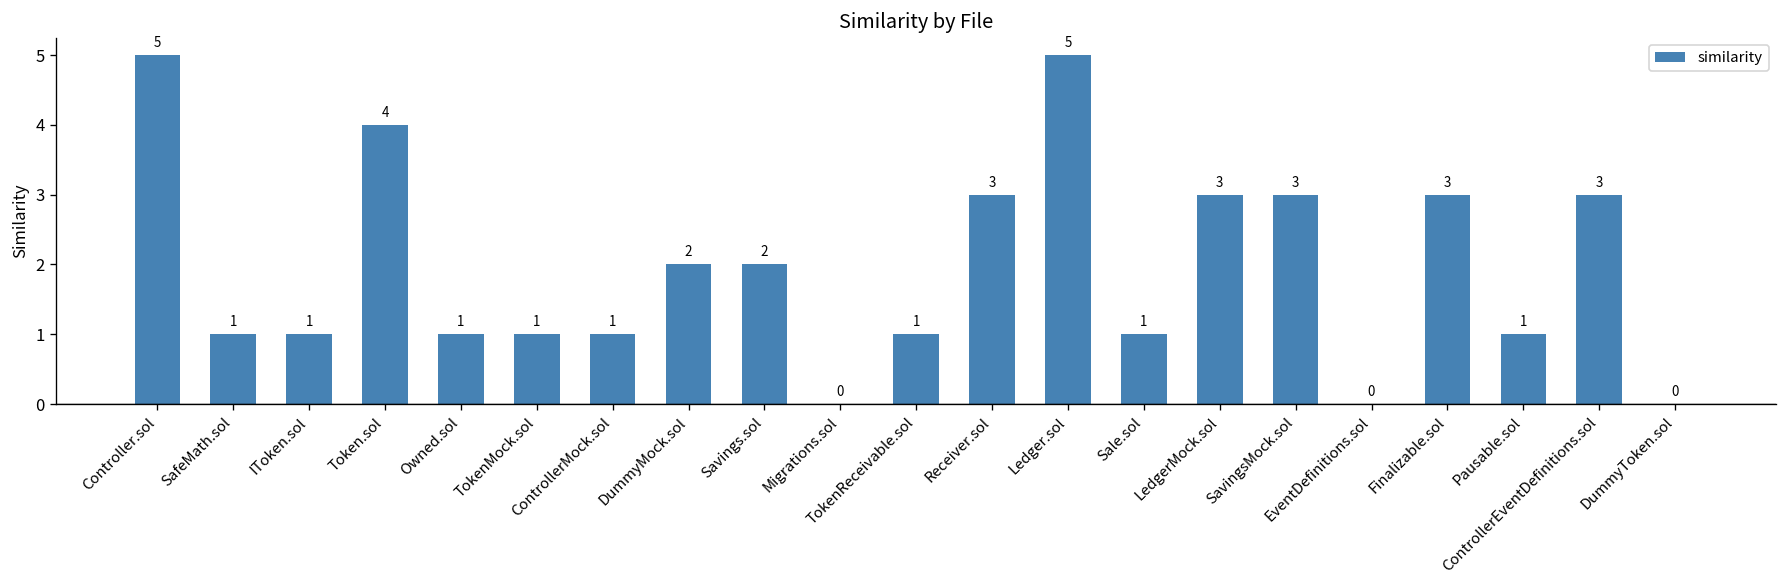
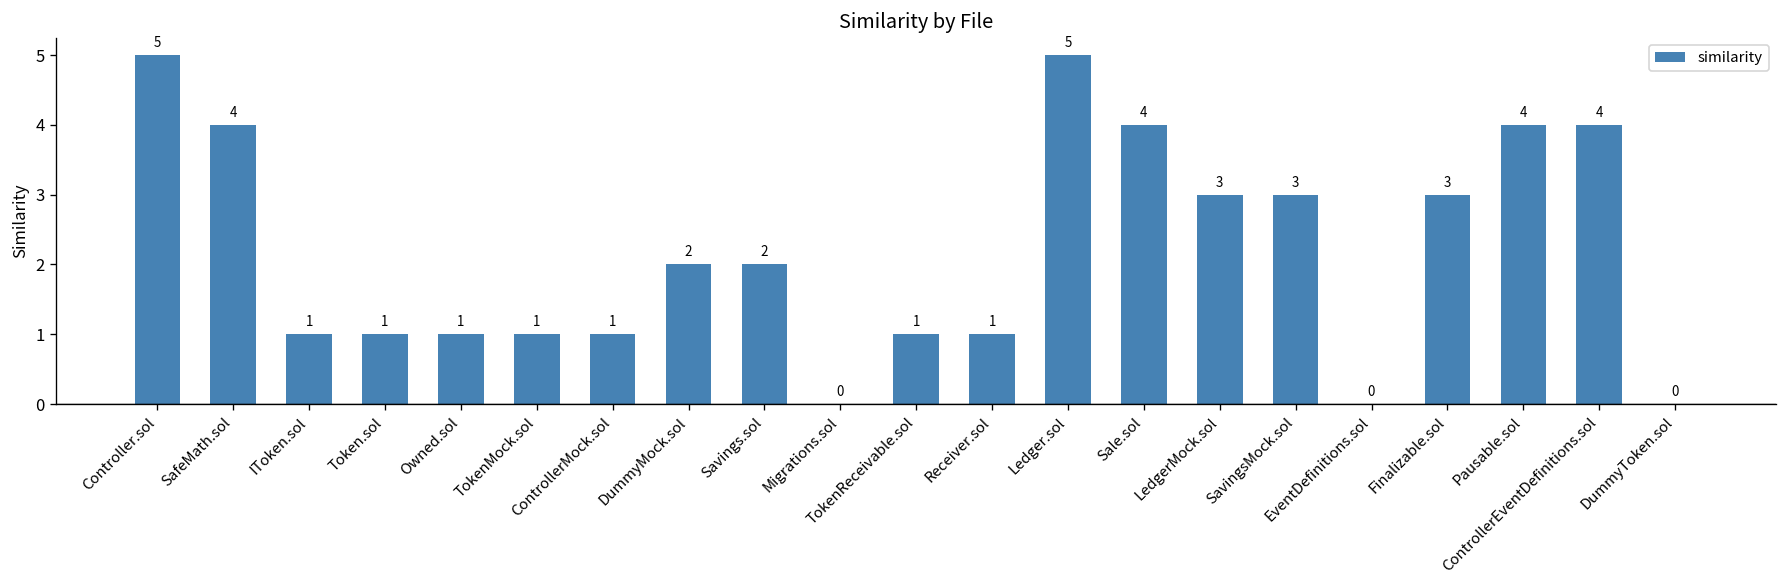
SafeMath.sol: 1 -> 4
Token.sol: 4 -> 1
Receiver.sol: 3 -> 1
Sale.sol: 1 -> 4
Pausable.sol: 1 -> 4
ControllerEventDefinitions.sol: 3 -> 4
